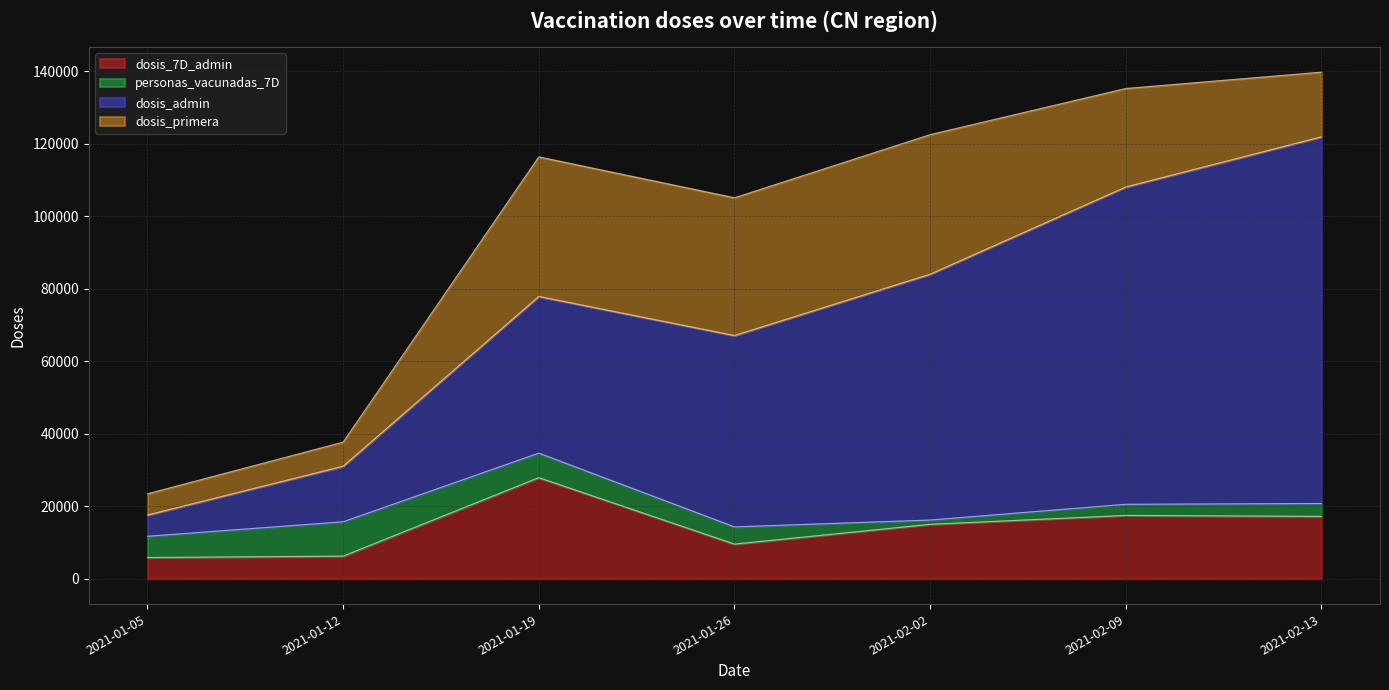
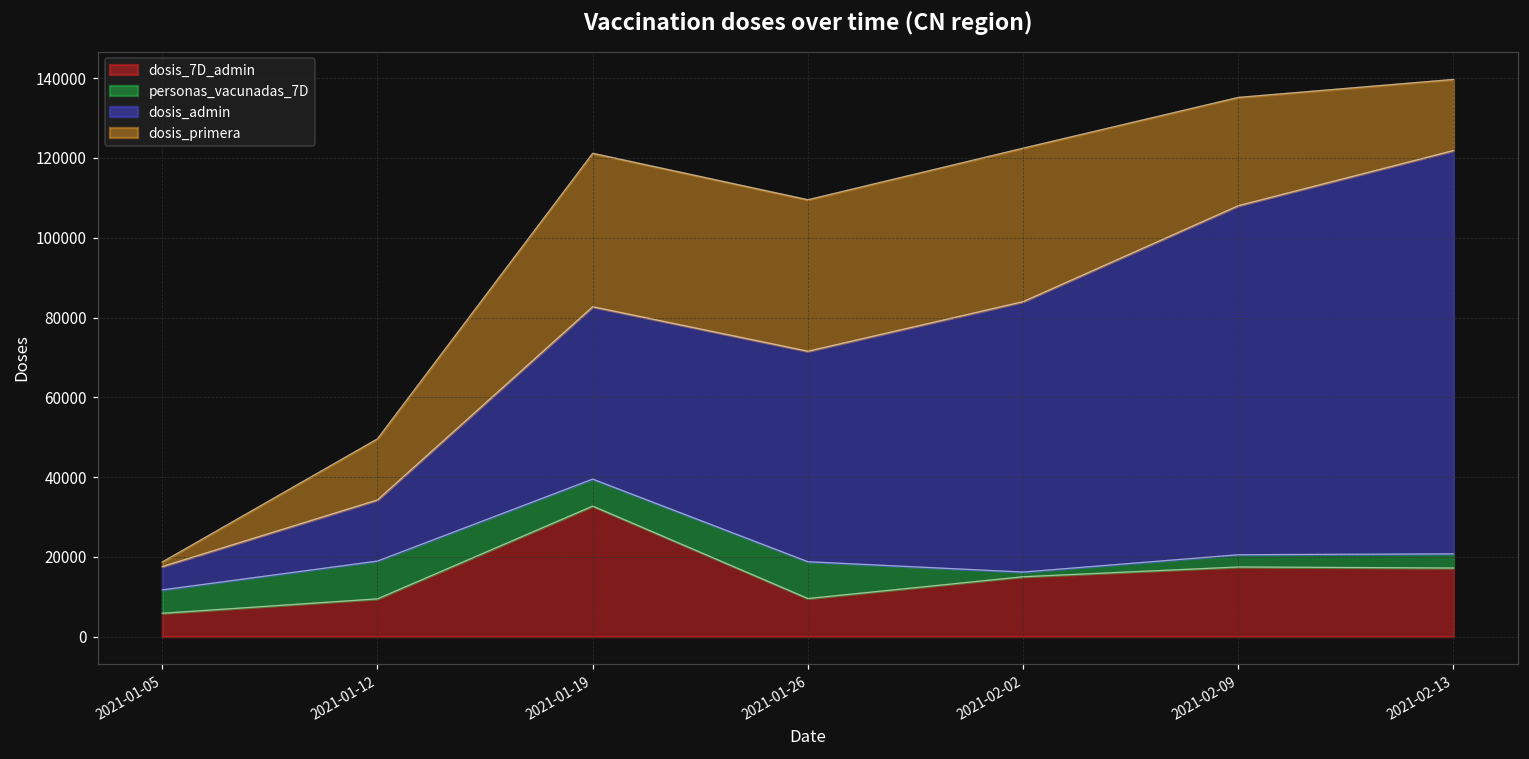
dosis_primera, 2021-01-05: 6000 -> 1000
dosis_7D_admin, 2021-01-12: 6000 -> 9000
dosis_primera, 2021-01-12: 7000 -> 15000
dosis_7D_admin, 2021-01-19: 28000 -> 33000
personas_vacunadas_7D, 2021-01-26: 5000 -> 9000
